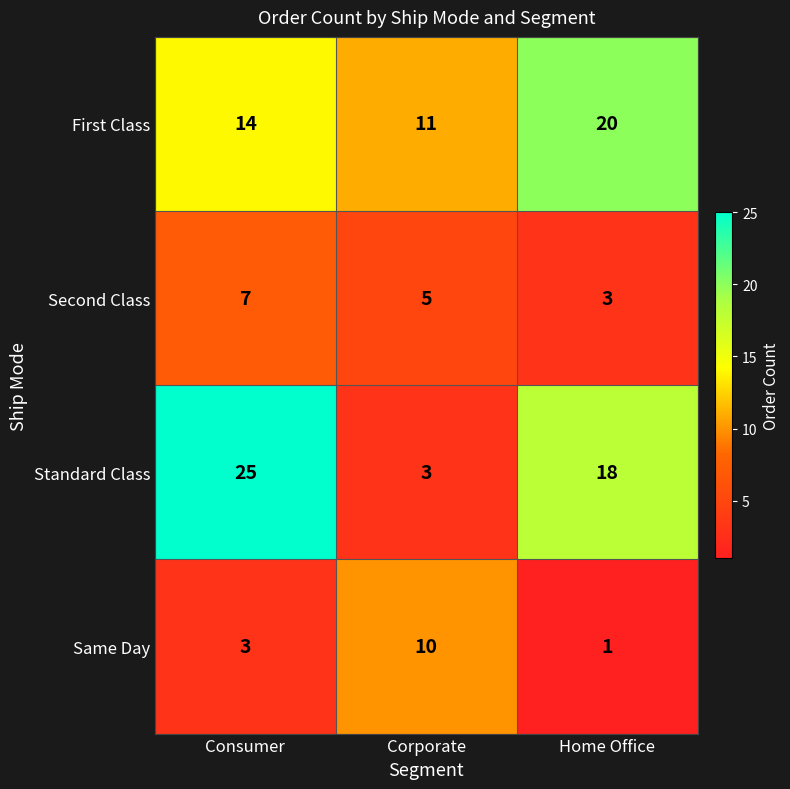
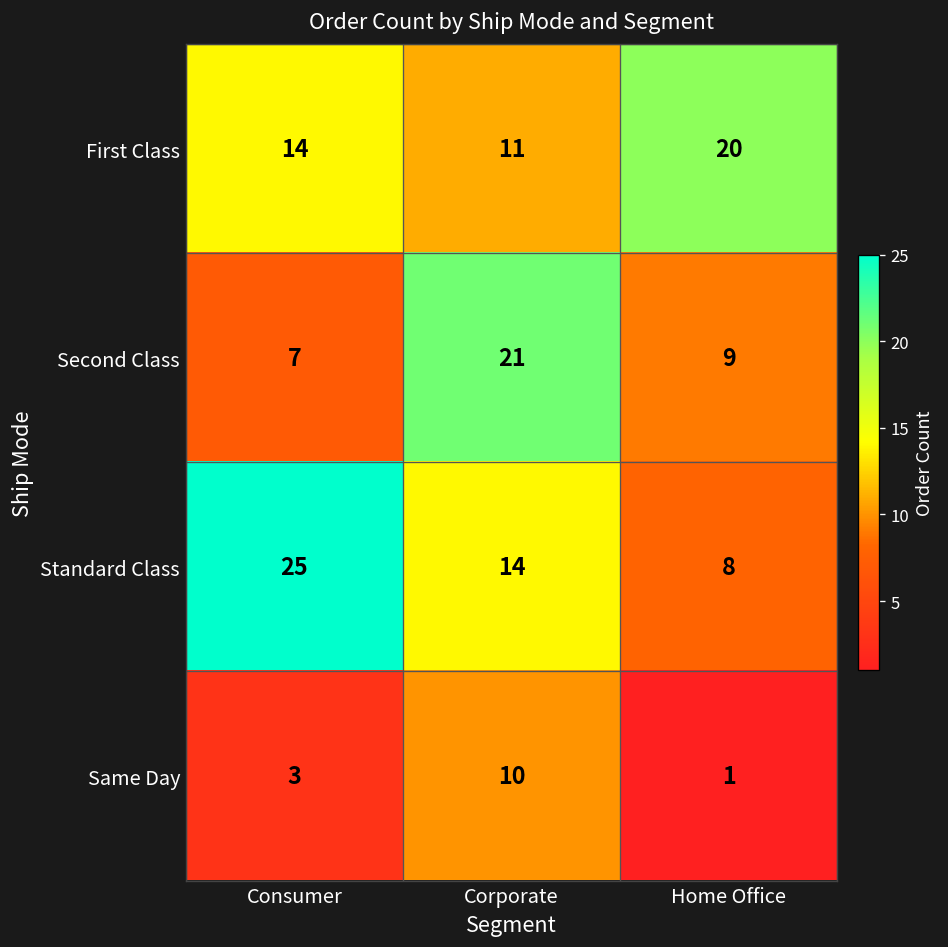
Second Class, Corporate: 5 -> 21
Second Class, Home Office: 3 -> 9
Standard Class, Corporate: 3 -> 14
Standard Class, Home Office: 18 -> 8
